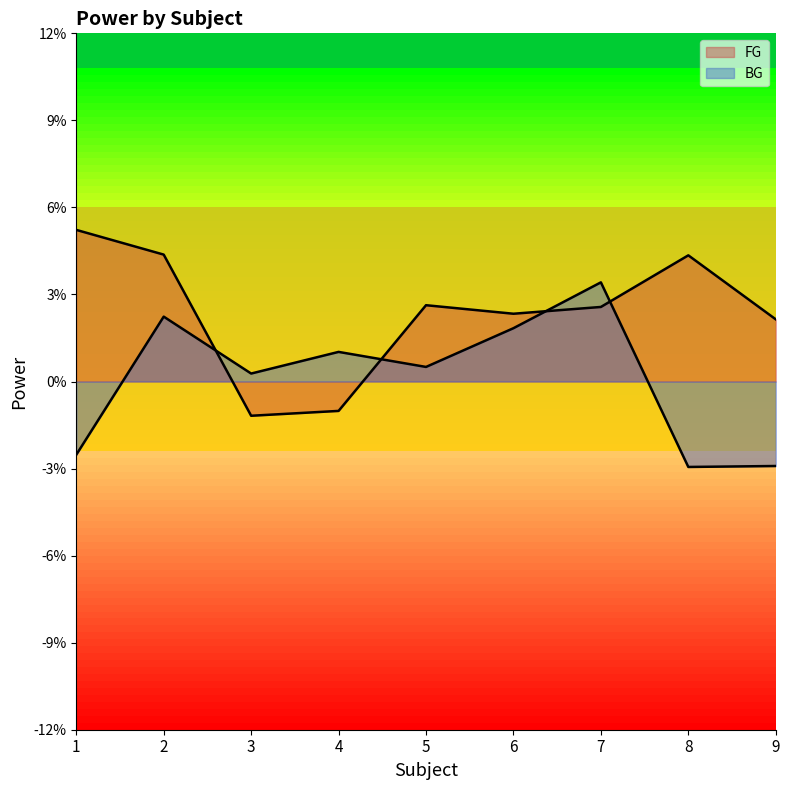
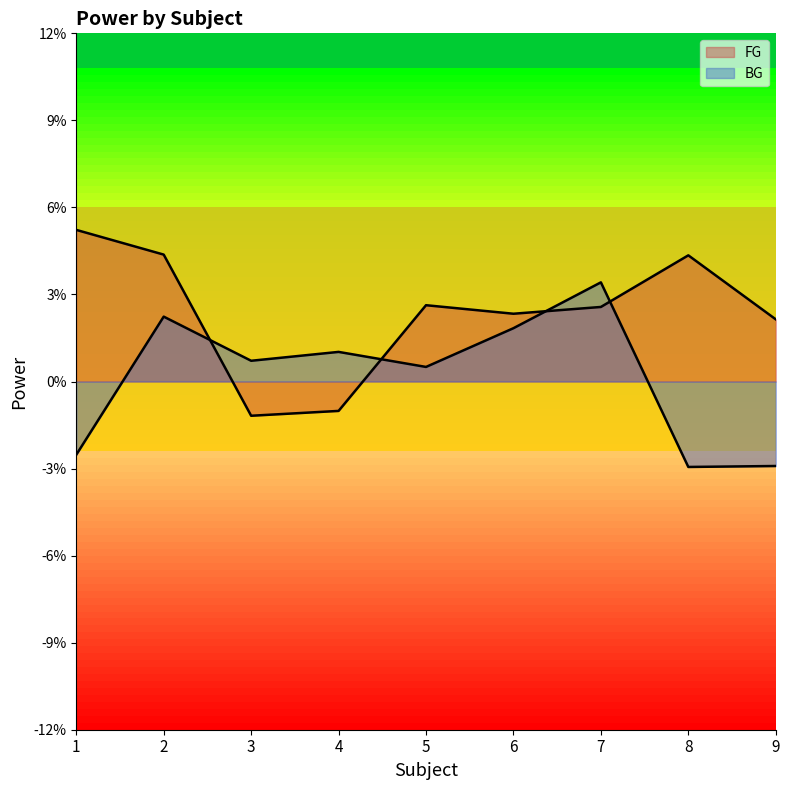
BG, 3: 0.3% -> 0.7%
